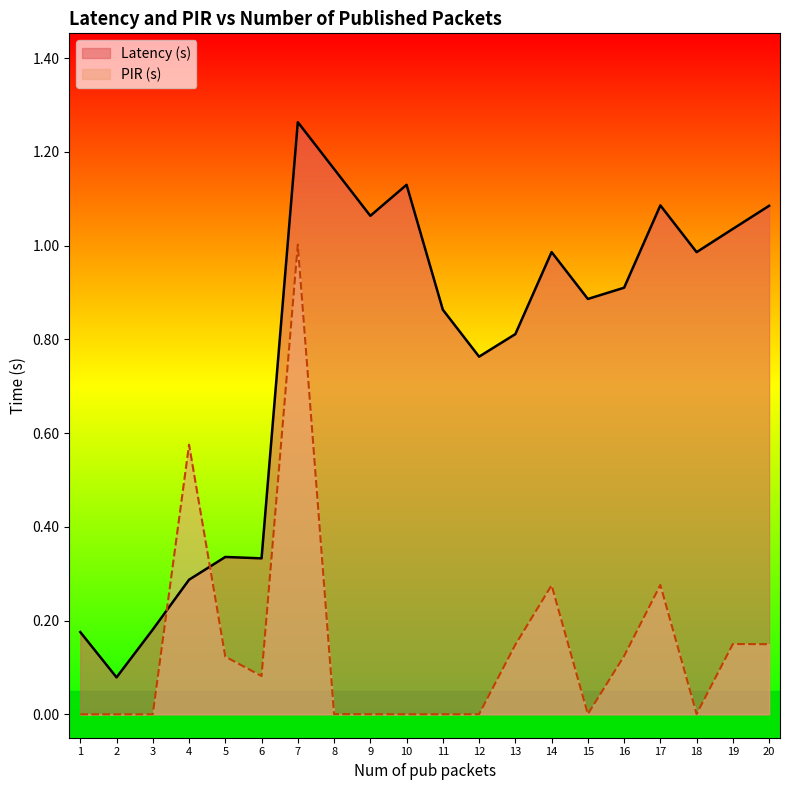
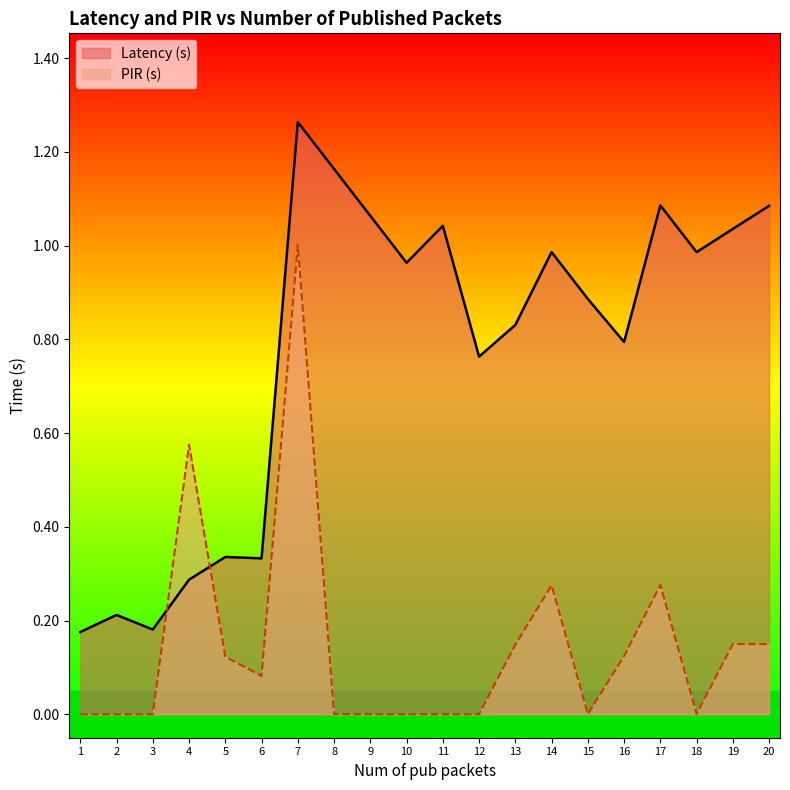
Latency (s), 2: 0.08 -> 0.21
Latency (s), 10: 1.13 -> 0.96
Latency (s), 11: 0.86 -> 1.04
Latency (s), 13: 0.81 -> 0.83
Latency (s), 16: 0.91 -> 0.79
